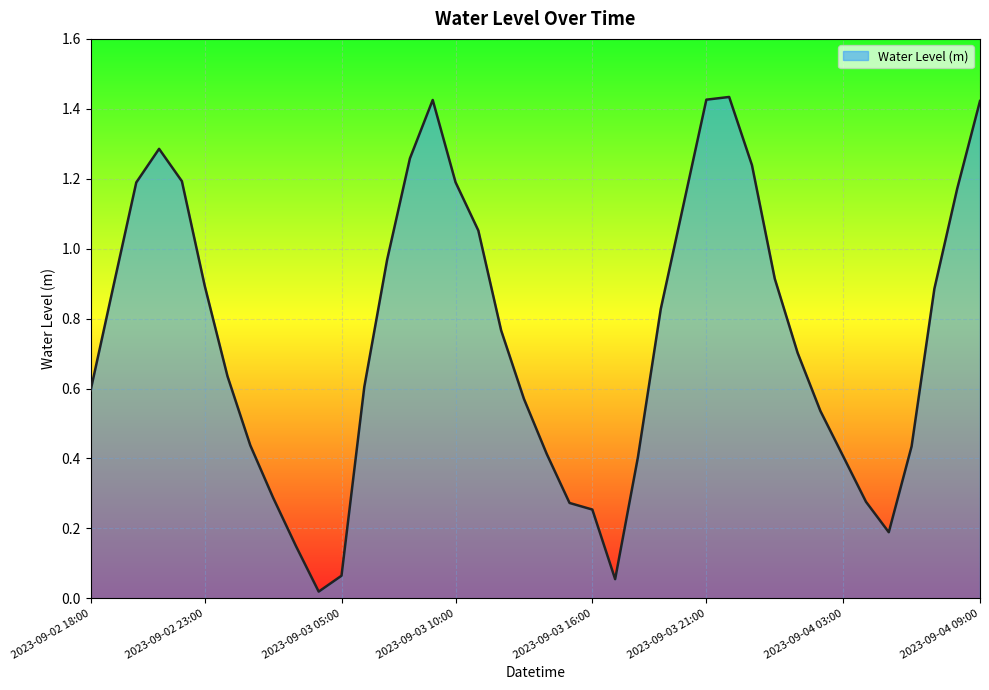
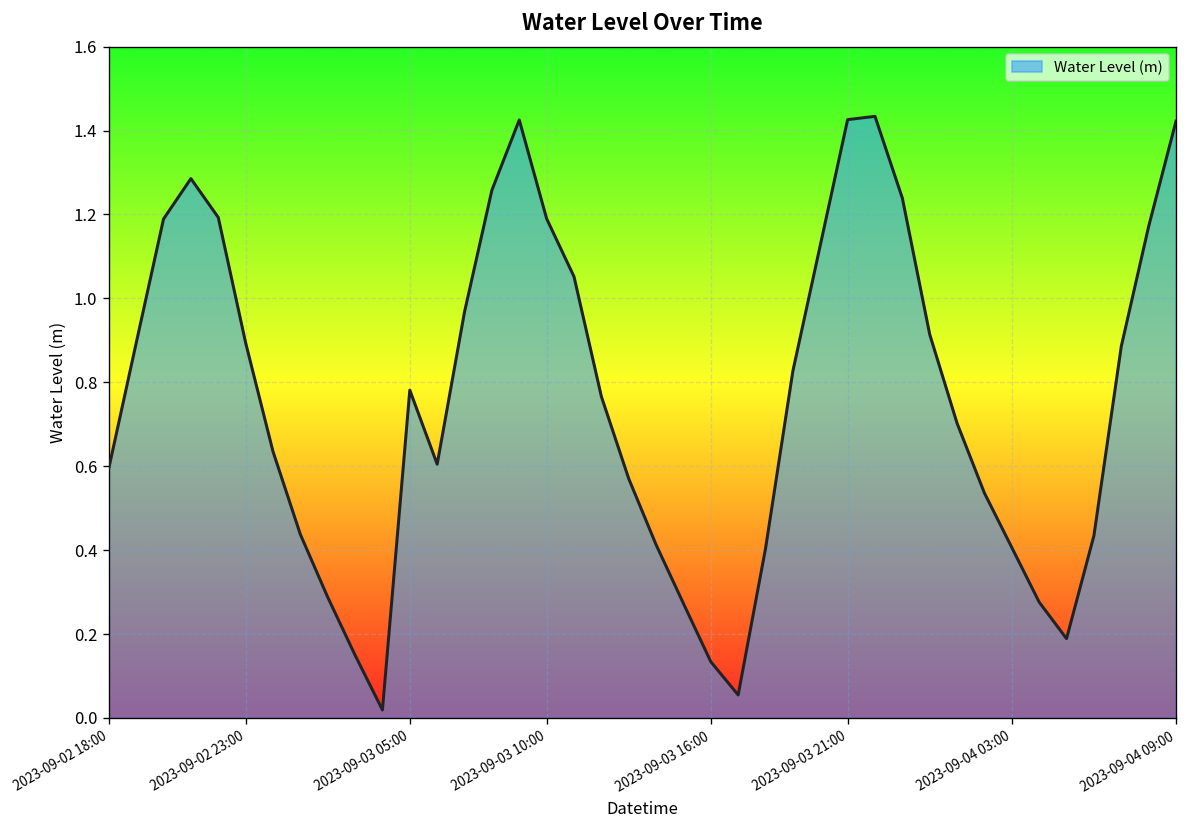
2023-09-03 05:00: 0.06 -> 0.78
2023-09-03 16:00: 0.25 -> 0.13
